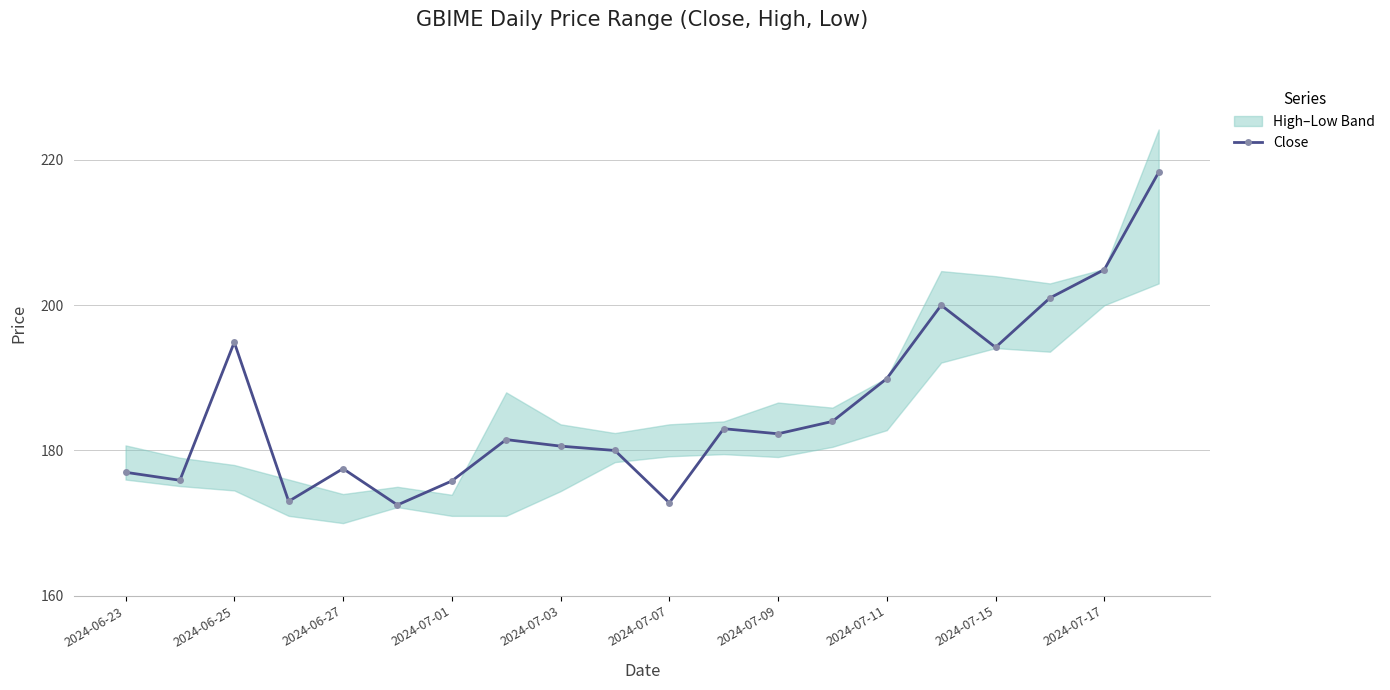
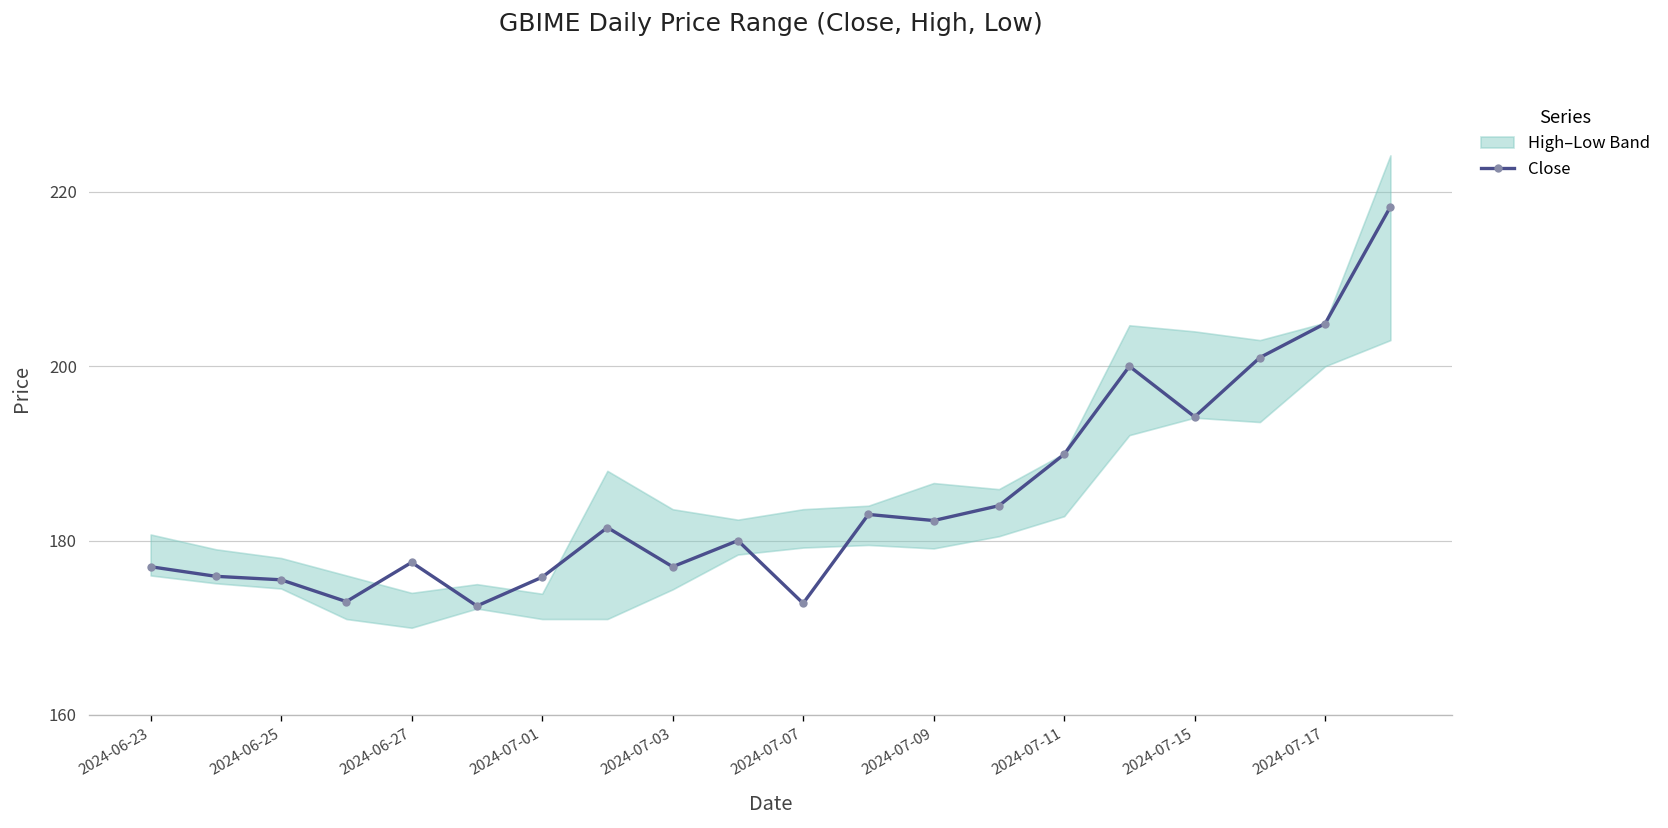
Close, 2024-06-25: 195 -> 176
Close, 2024-07-03: 181 -> 177
